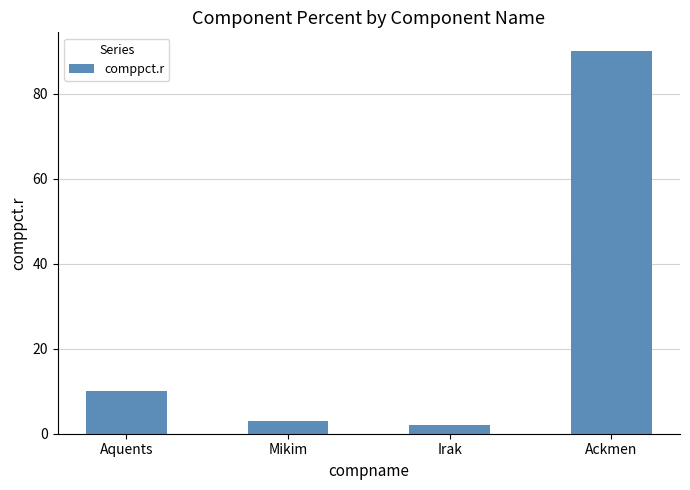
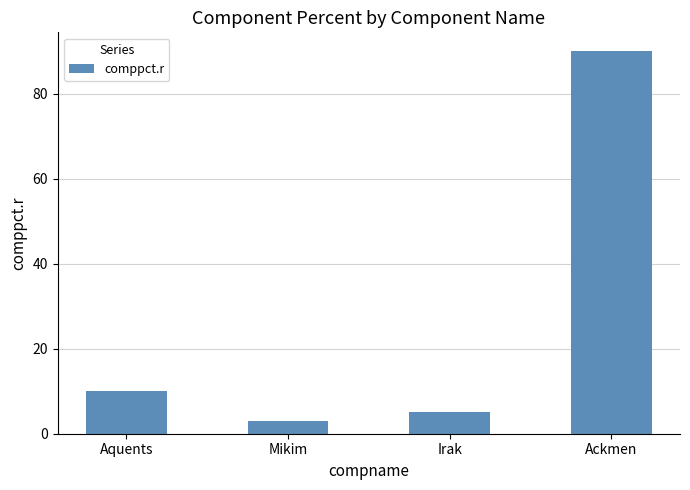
Irak: 2 -> 5
